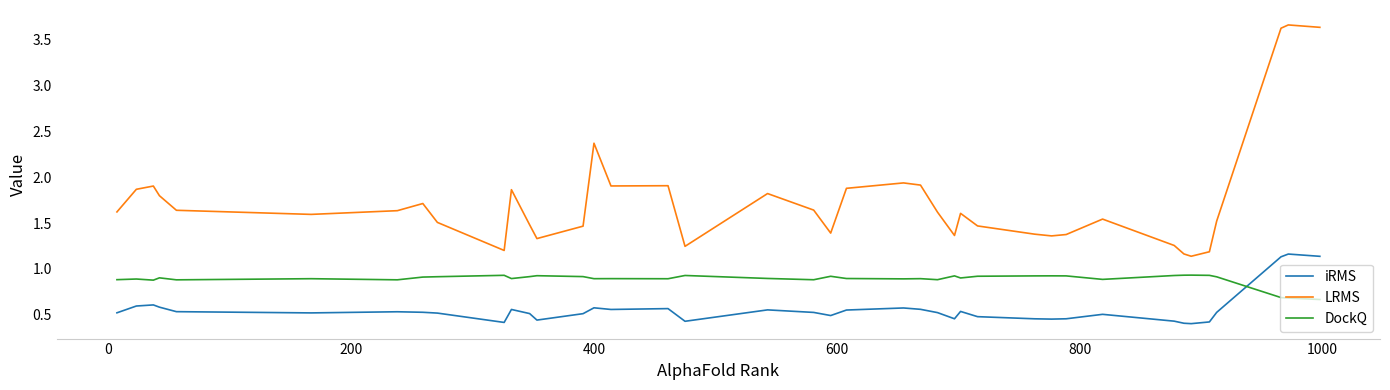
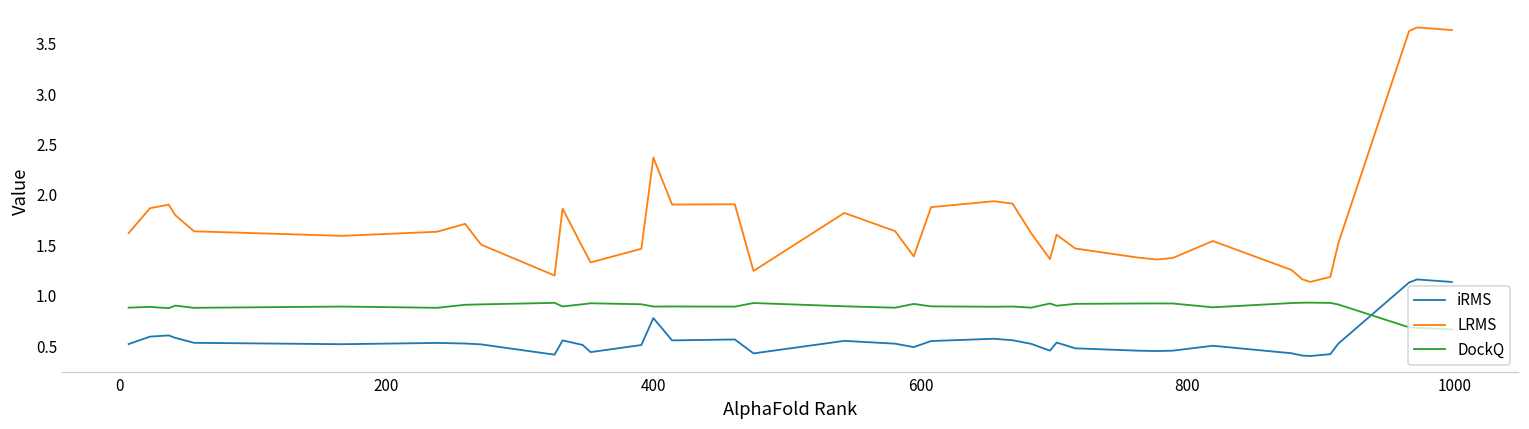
iRMS, 400: 0.6 -> 0.8
